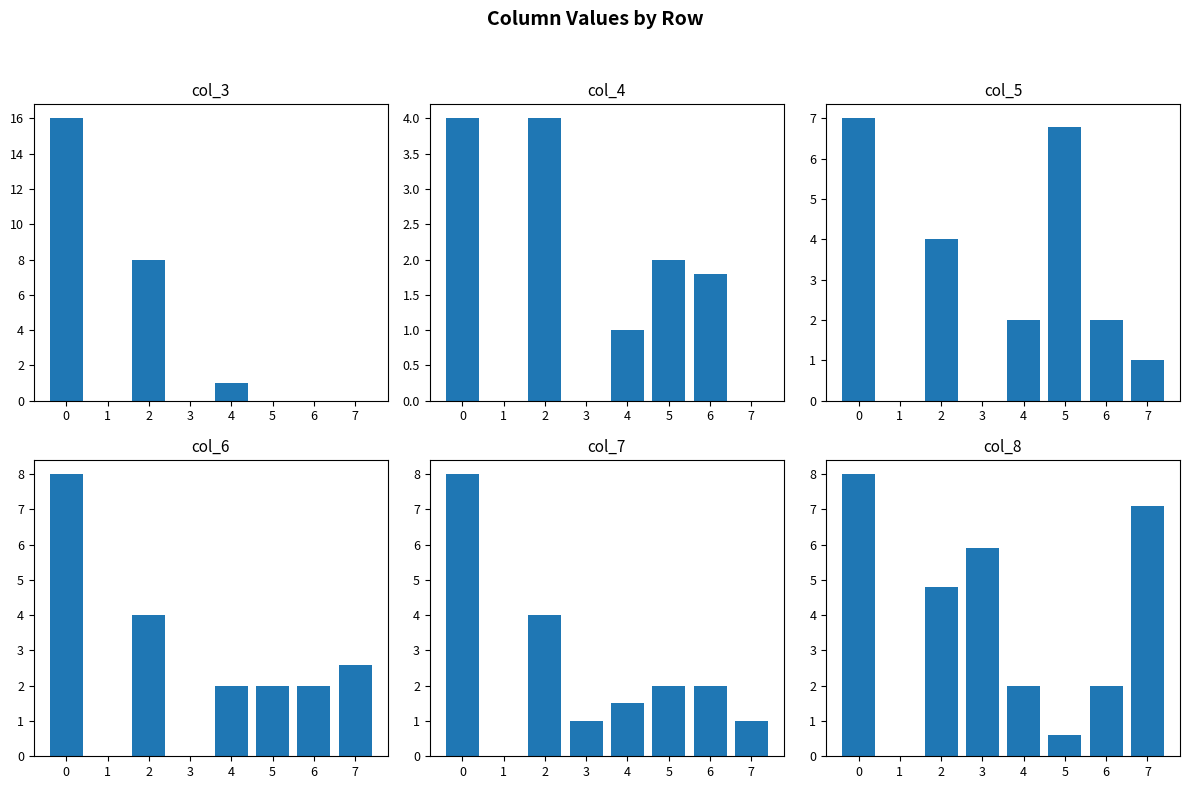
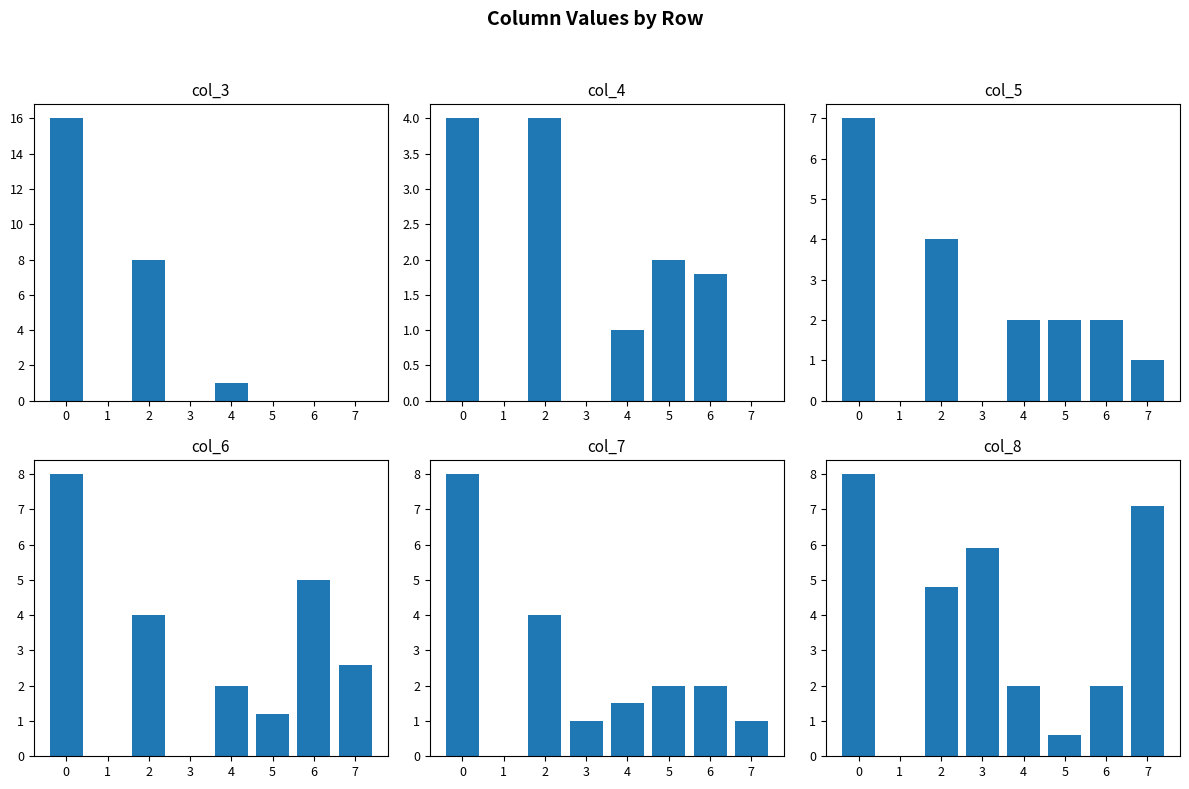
col_5, 5: 6.8 -> 2.0
col_6, 5: 2.0 -> 1.2
col_6, 6: 2 -> 5
